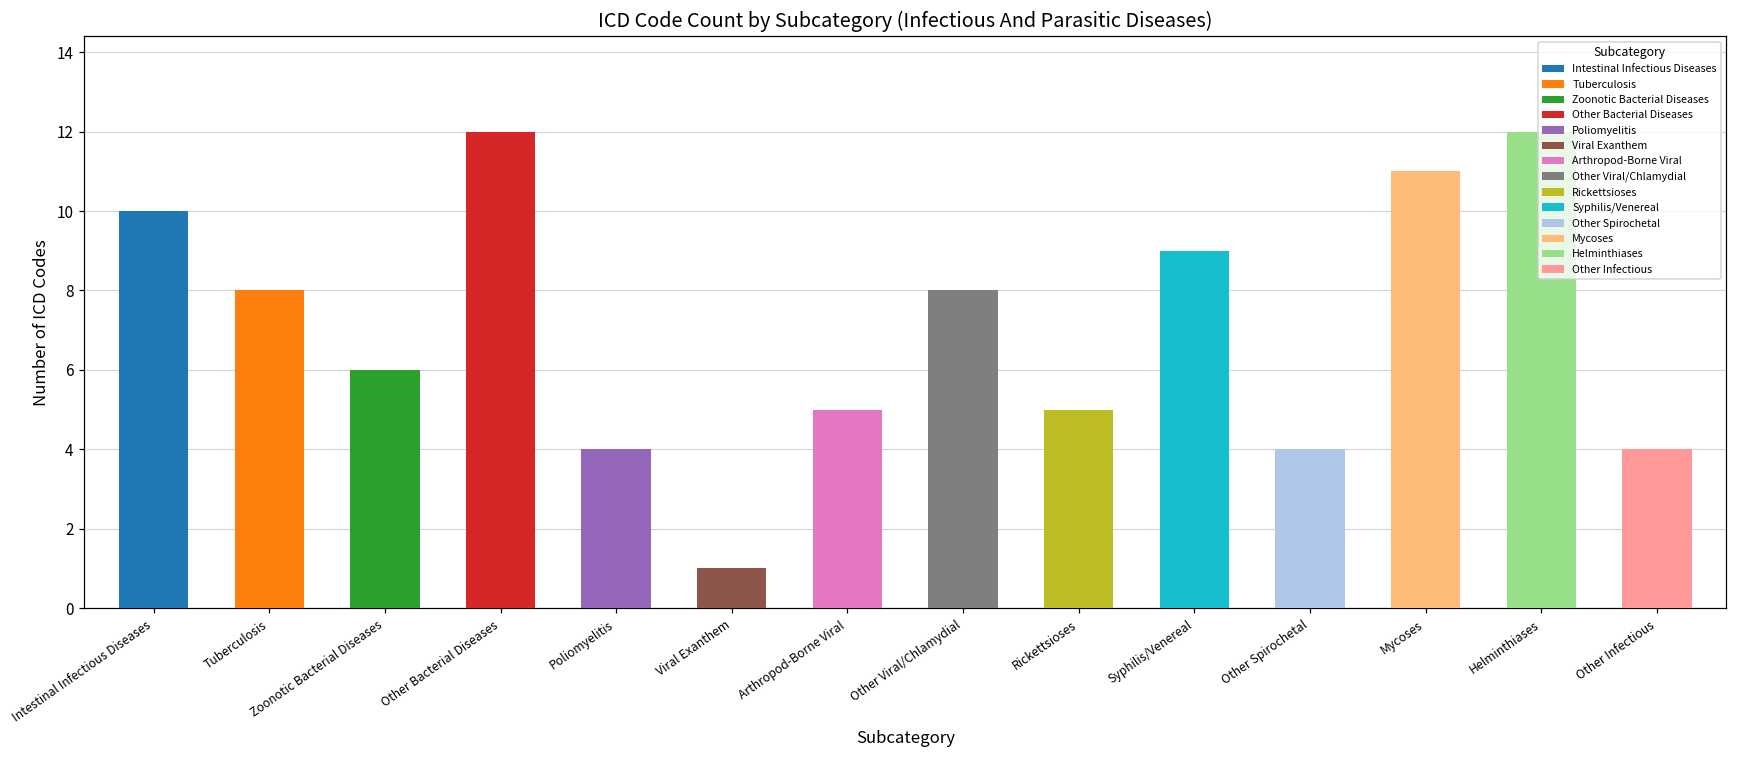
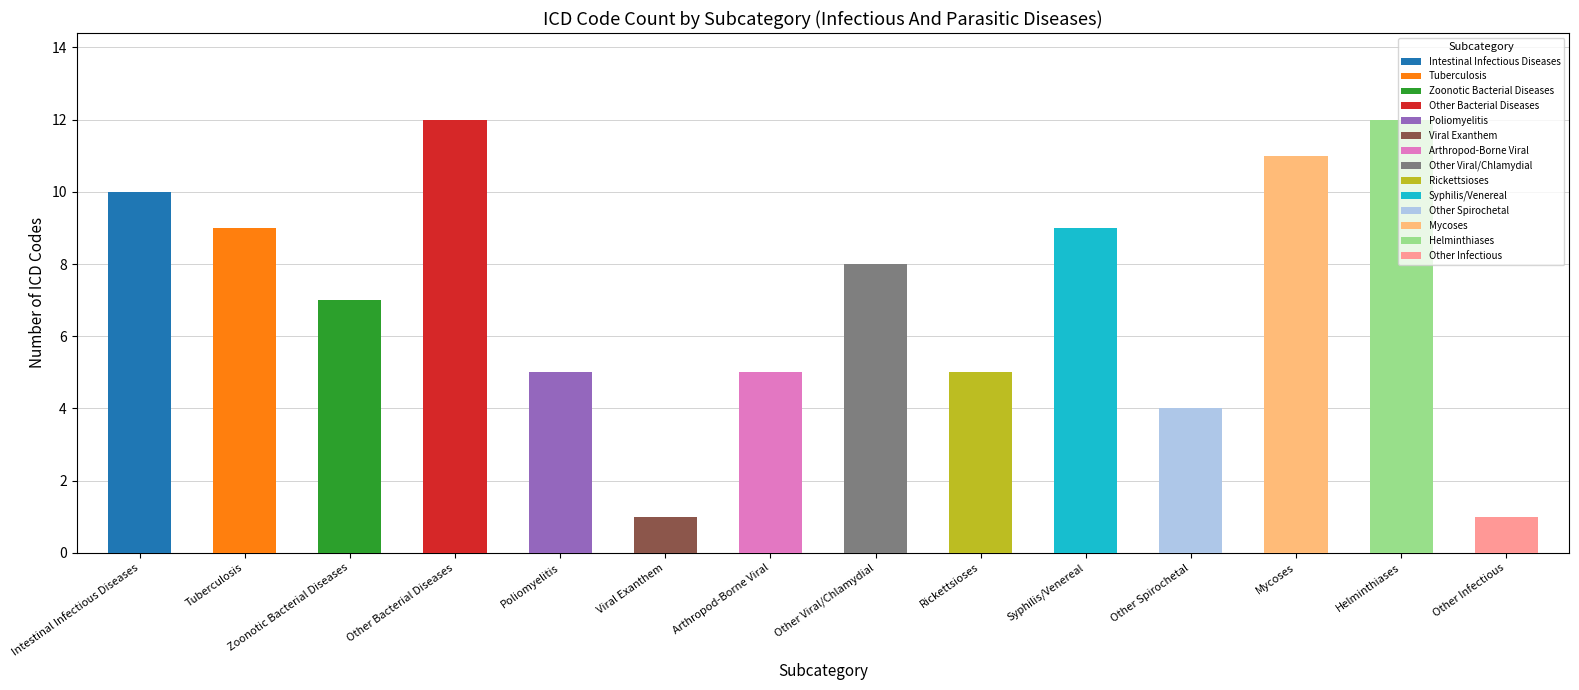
Tuberculosis: 8 -> 9
Zoonotic Bacterial Diseases: 6 -> 7
Poliomyelitis: 4 -> 5
Other Infectious: 4 -> 1
